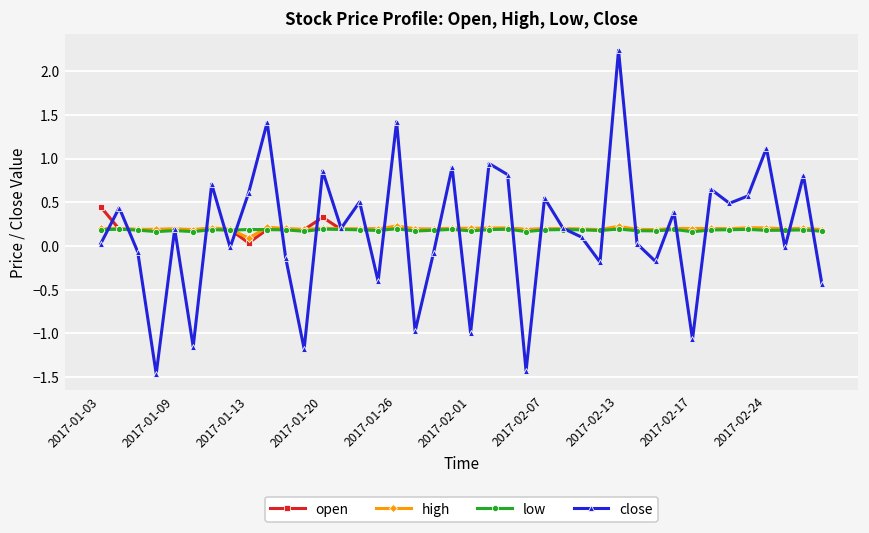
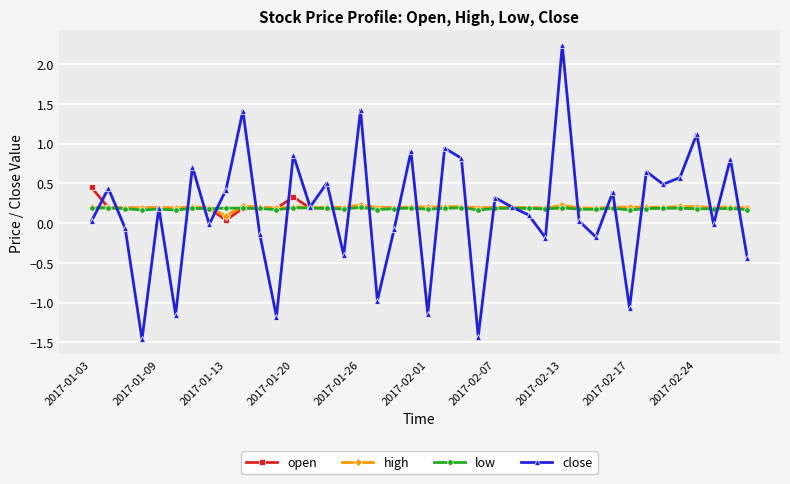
close, 2017-01-13: 0.6 -> 0.4
close, 2017-02-01: -1.0 -> -1.1
close, 2017-02-07: 0.5 -> 0.3
